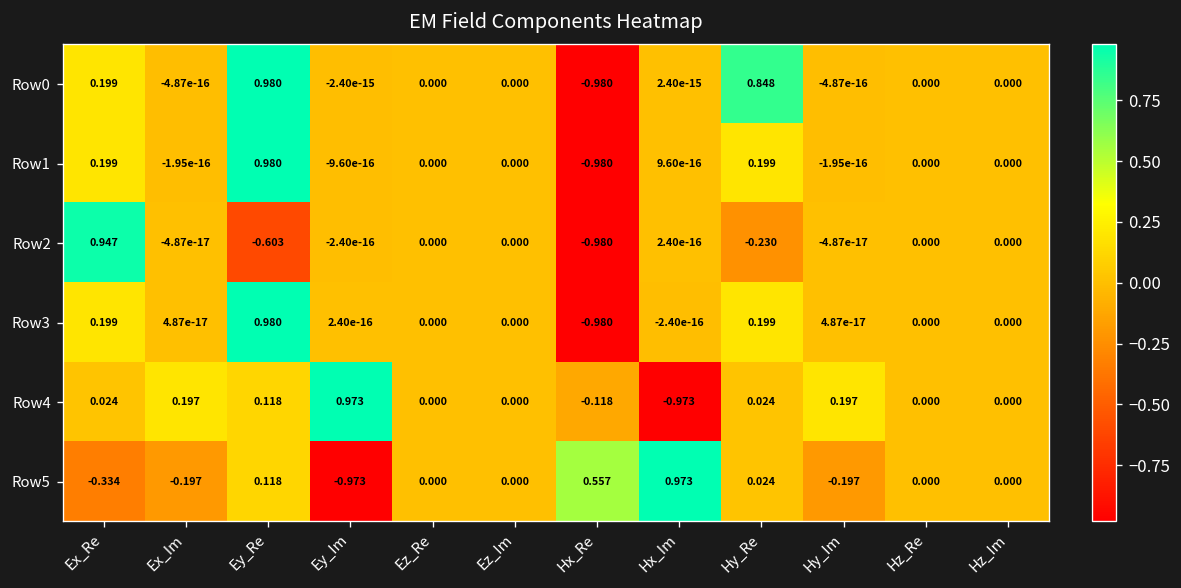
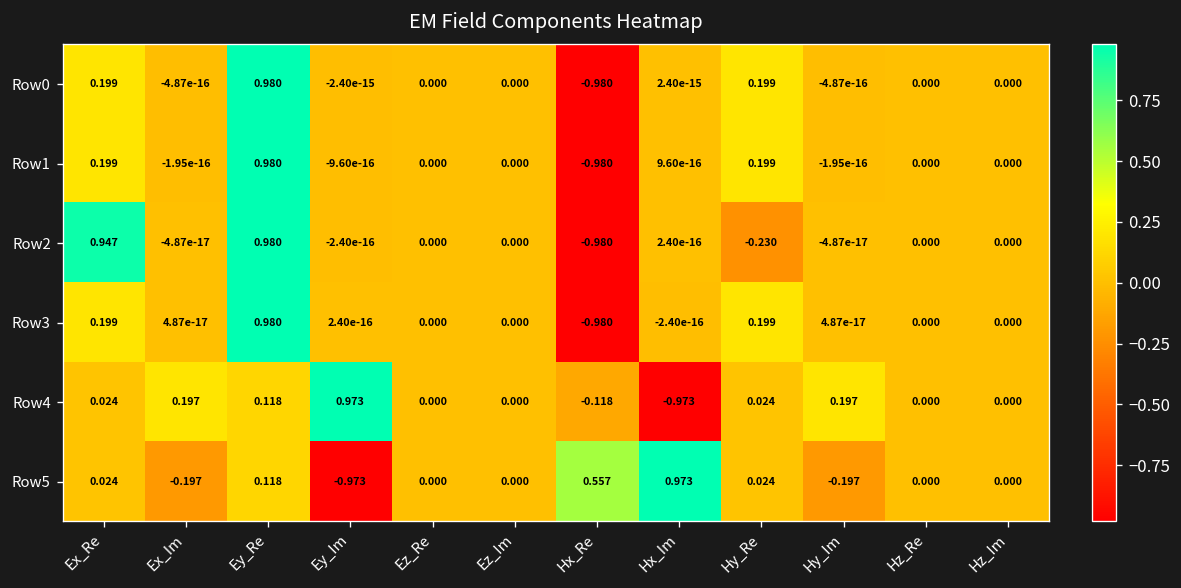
Row0, Hy_Re: 0.848 -> 0.199
Row2, Ey_Re: -0.603 -> 0.980
Row5, Ex_Re: -0.334 -> 0.024
